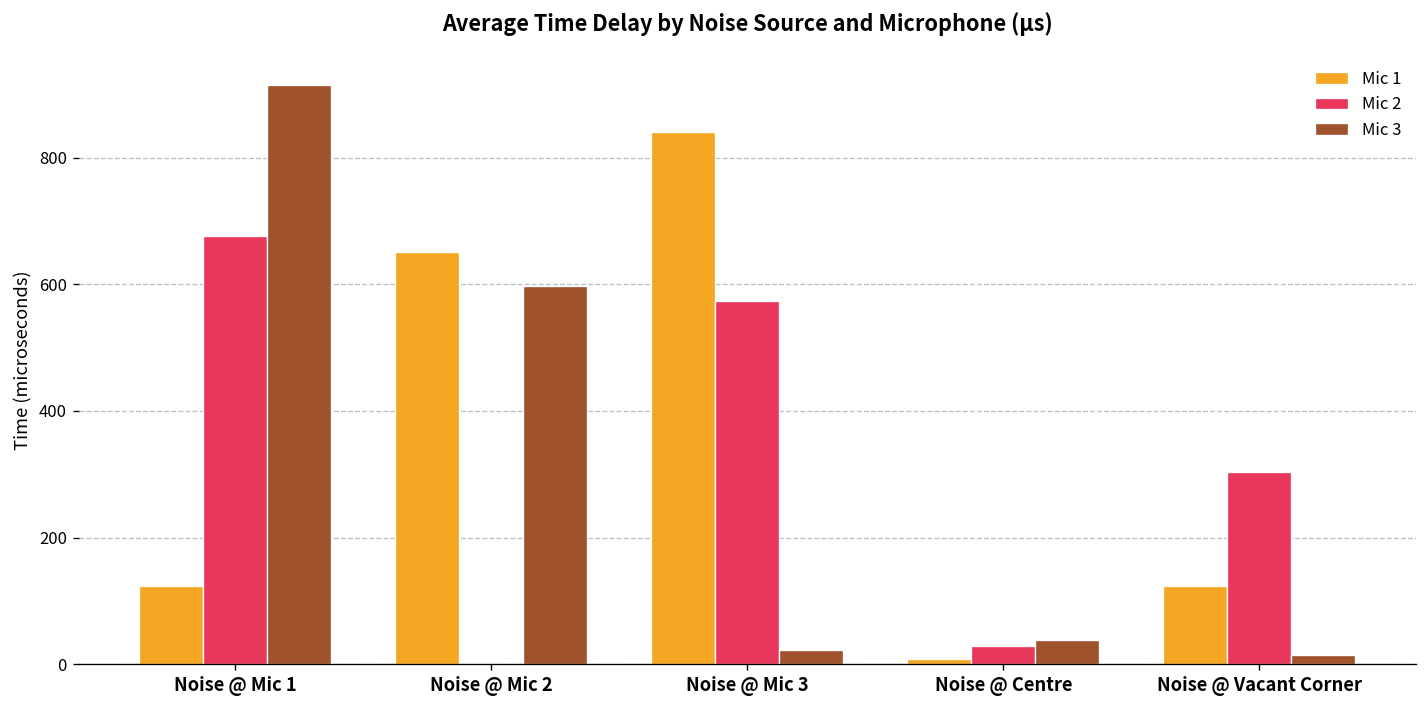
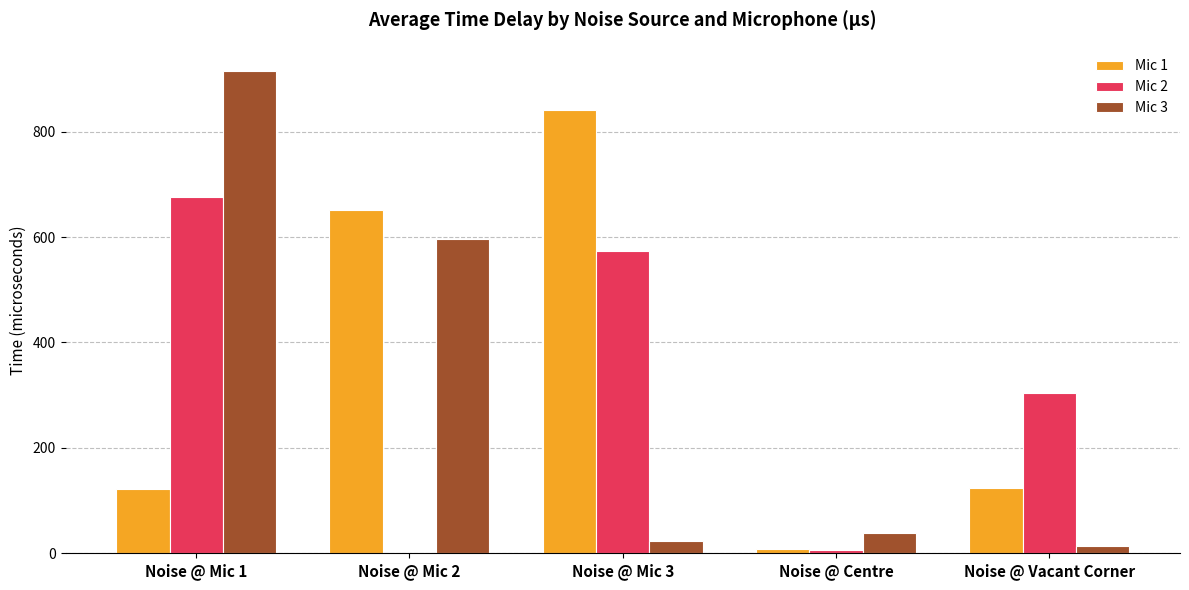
Mic 2, Noise @ Centre: 30 -> 10
